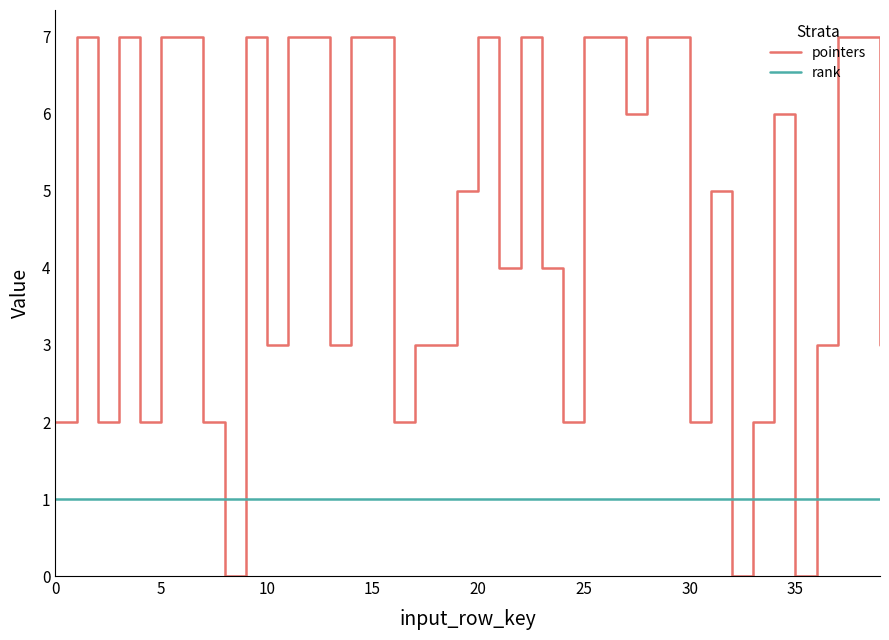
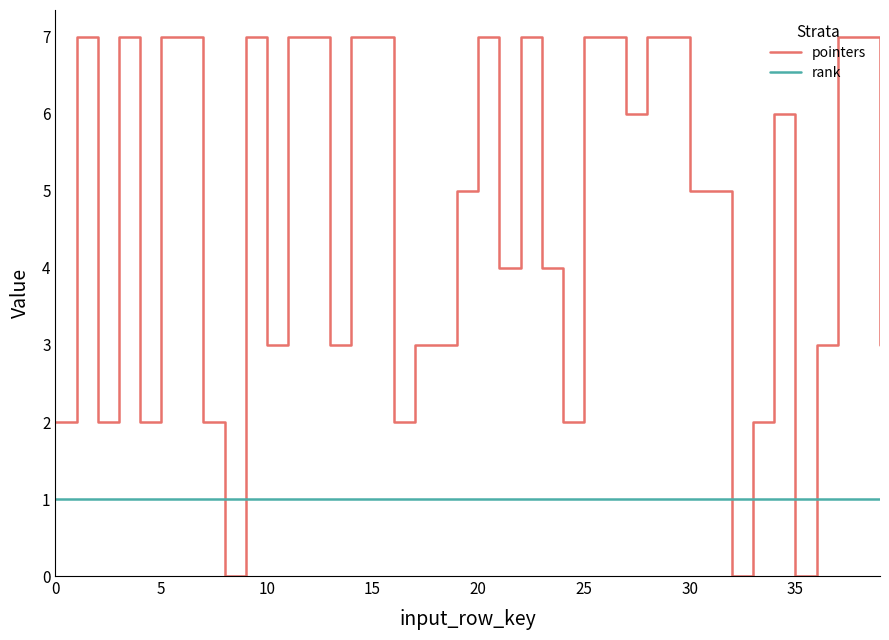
pointers, 30: 2 -> 5
